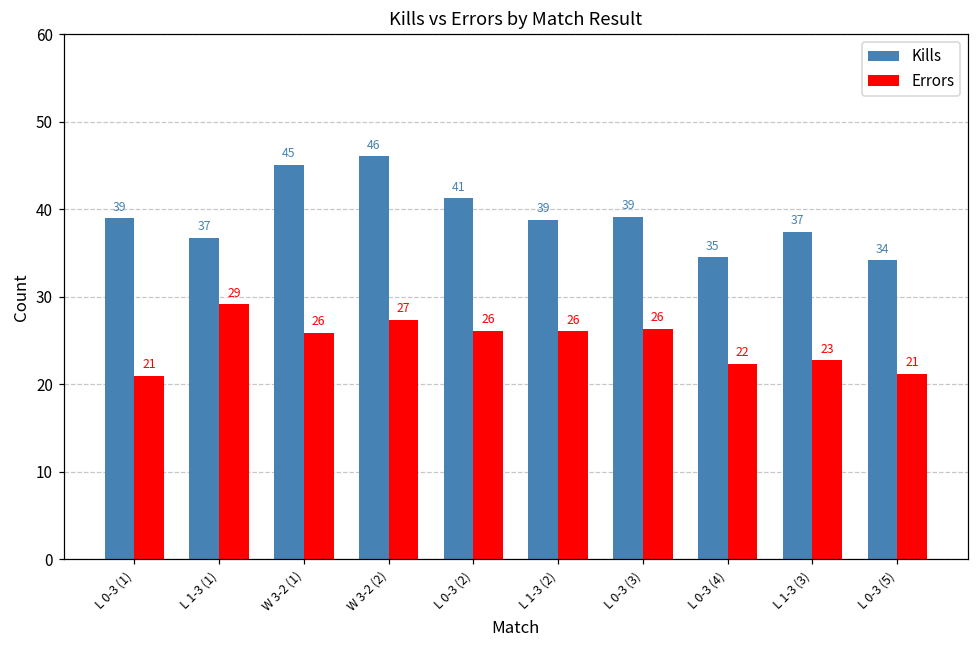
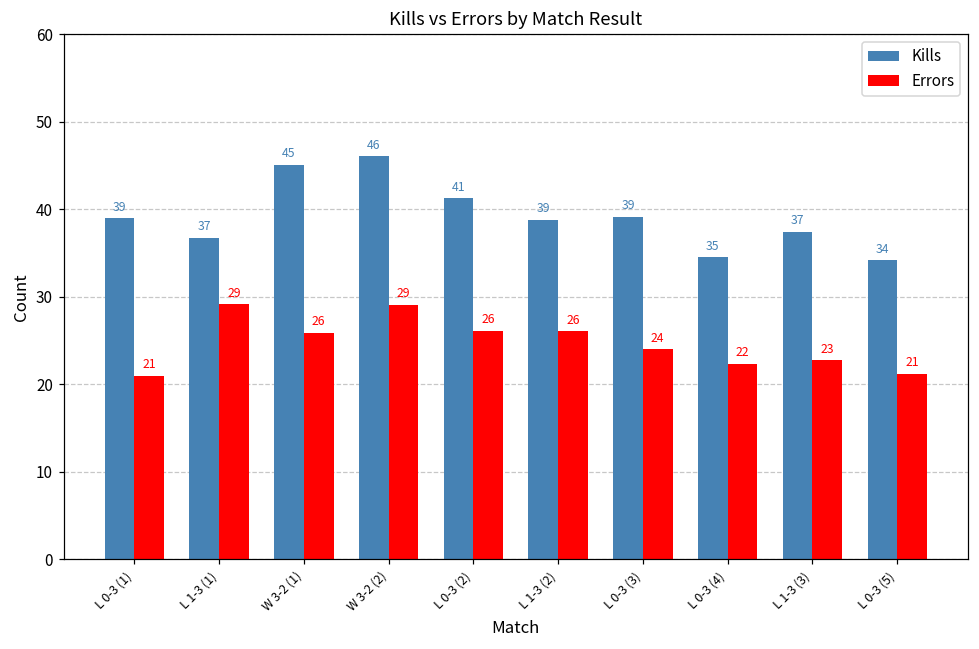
Errors, W 3-2 (2): 27 -> 29
Errors, L 0-3 (3): 26 -> 24
